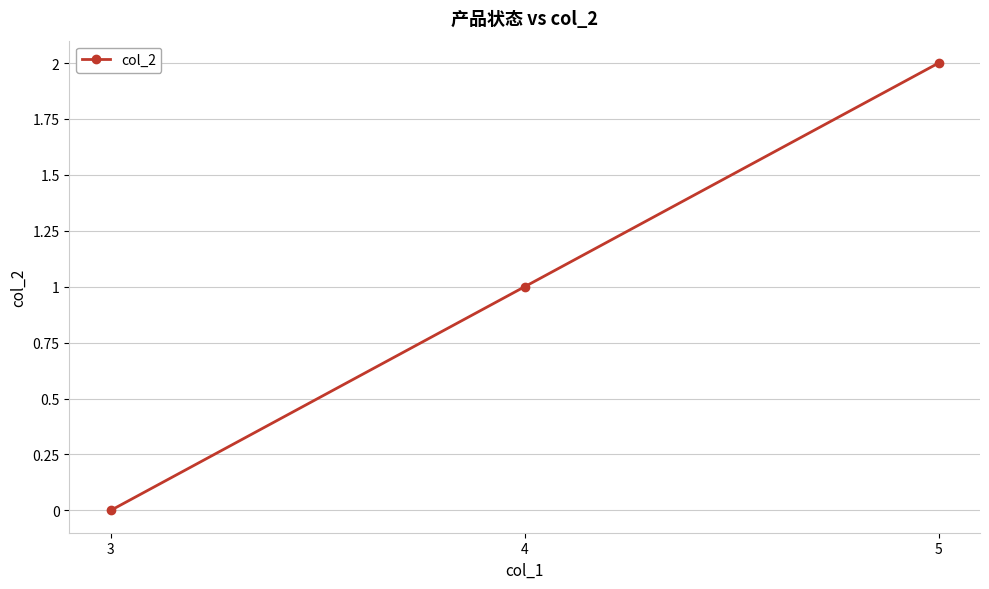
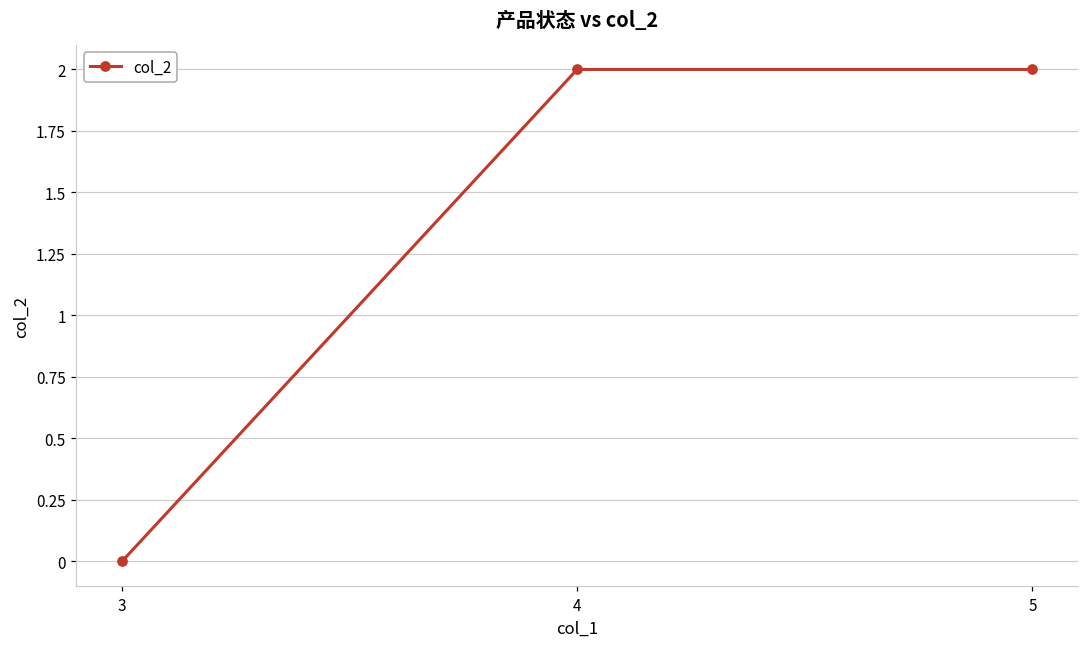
4: 1 -> 2
